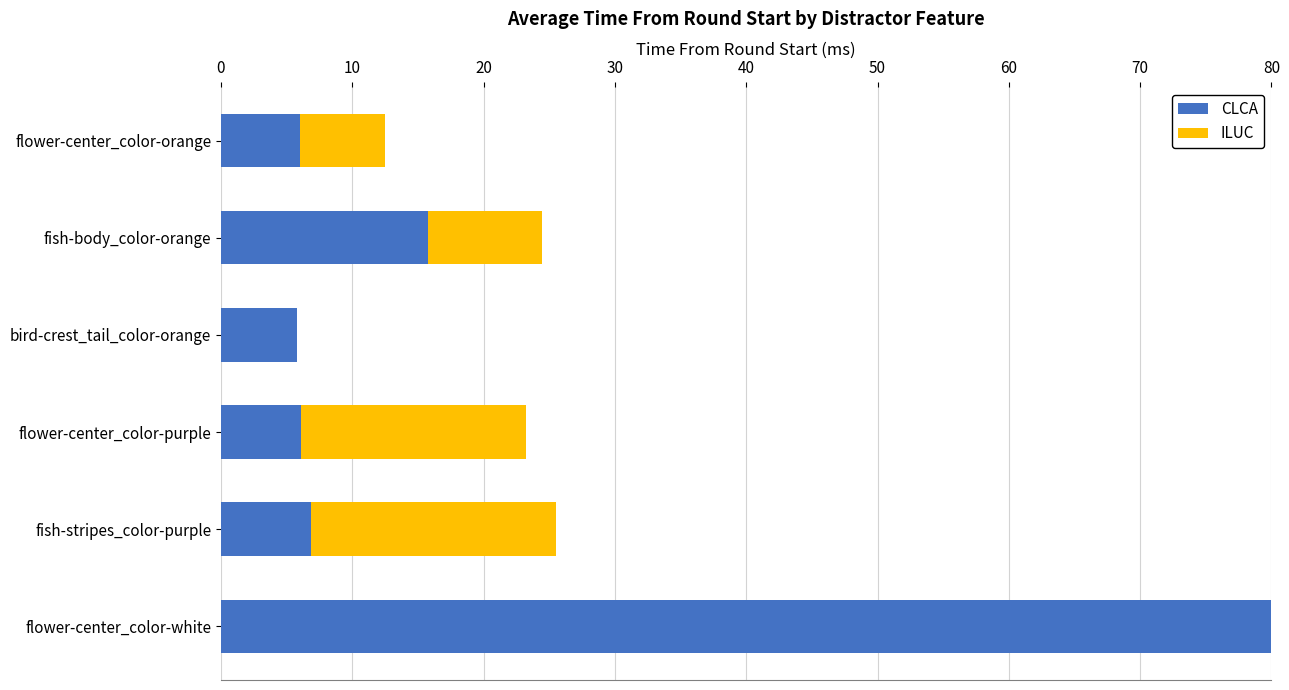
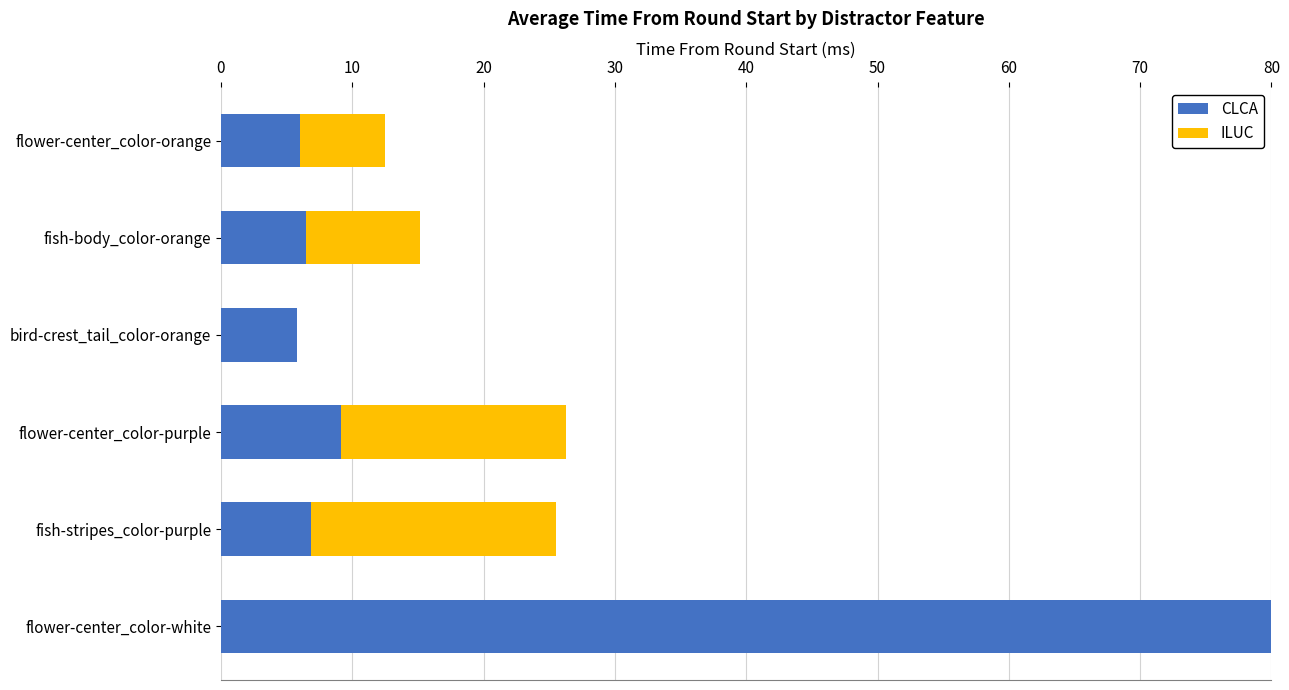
CLCA, fish-body_color-orange: 15.8 -> 6.5
CLCA, flower-center_color-purple: 6.1 -> 9.2
